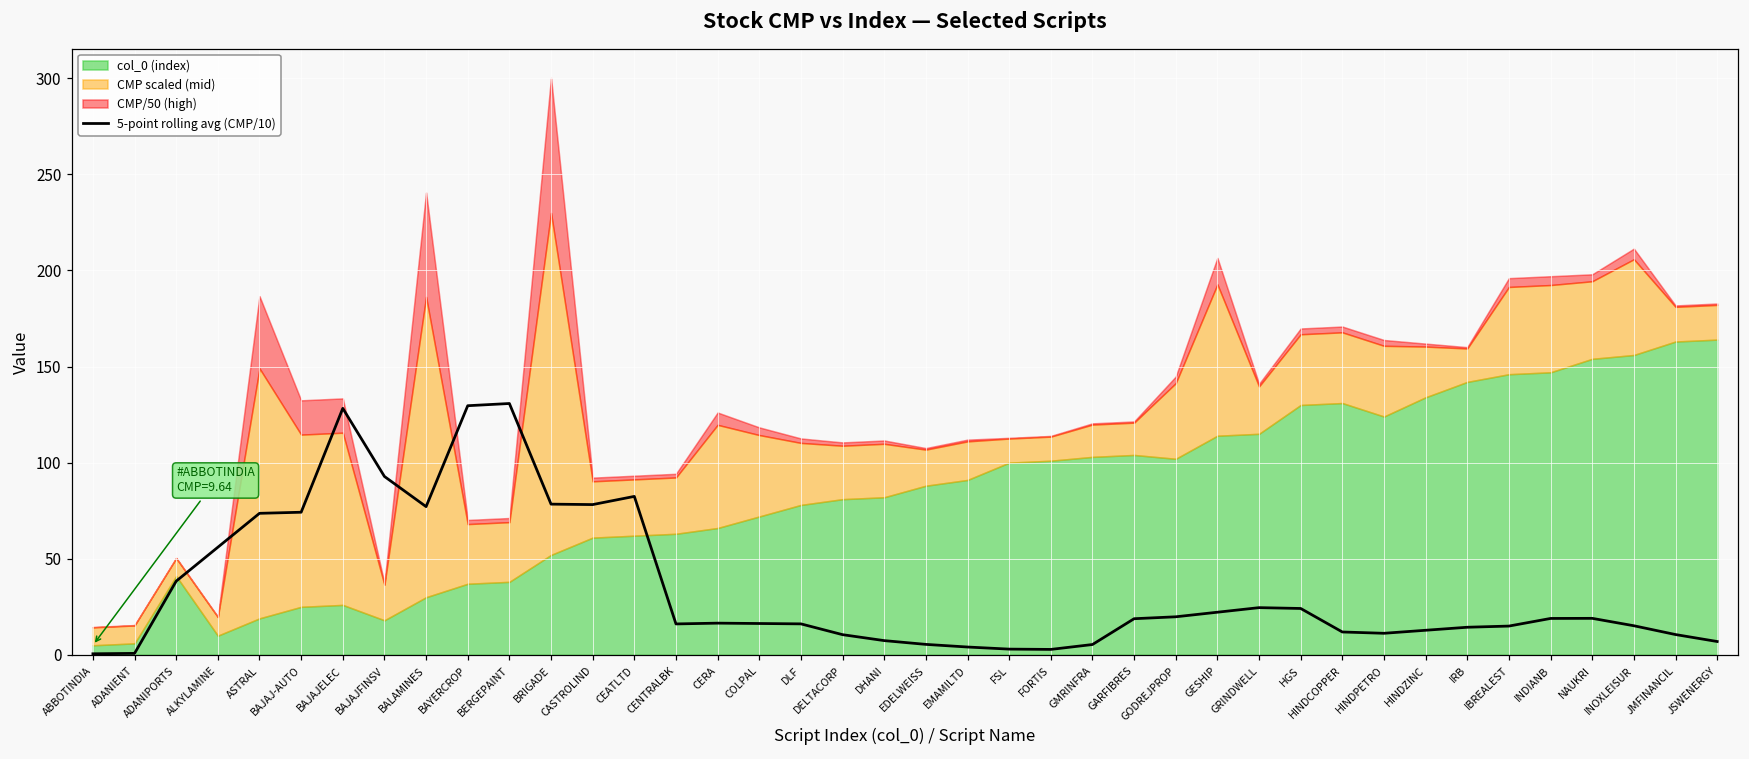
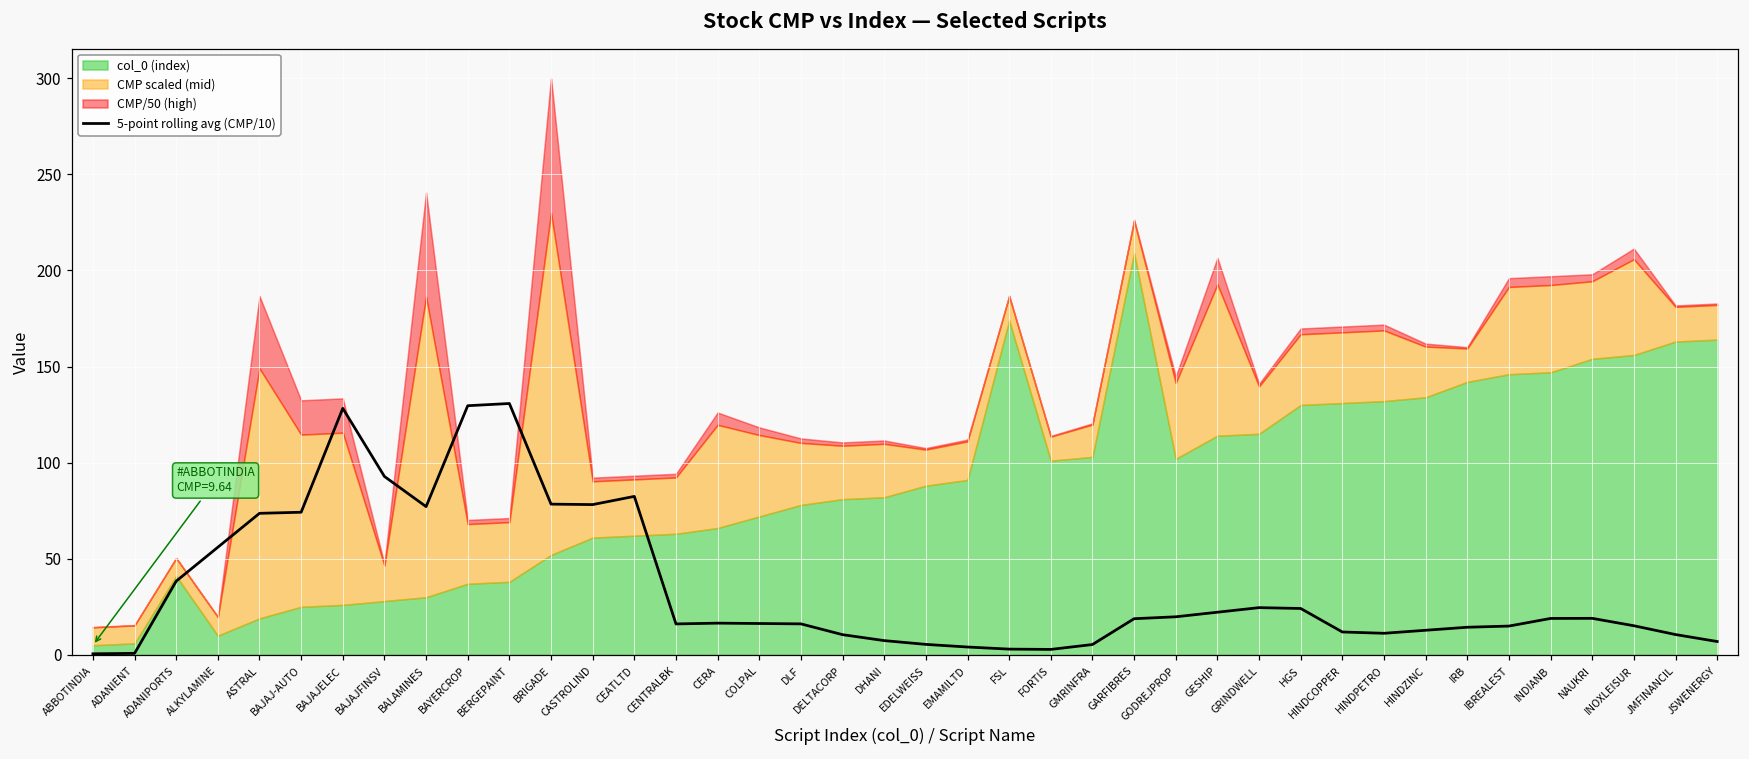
col_0 (index), BAJAJFINSV: 18 -> 28
col_0 (index), FSL: 100 -> 174
col_0 (index), GARFIBRES: 104 -> 209
col_0 (index), HINDPETRO: 124 -> 132
